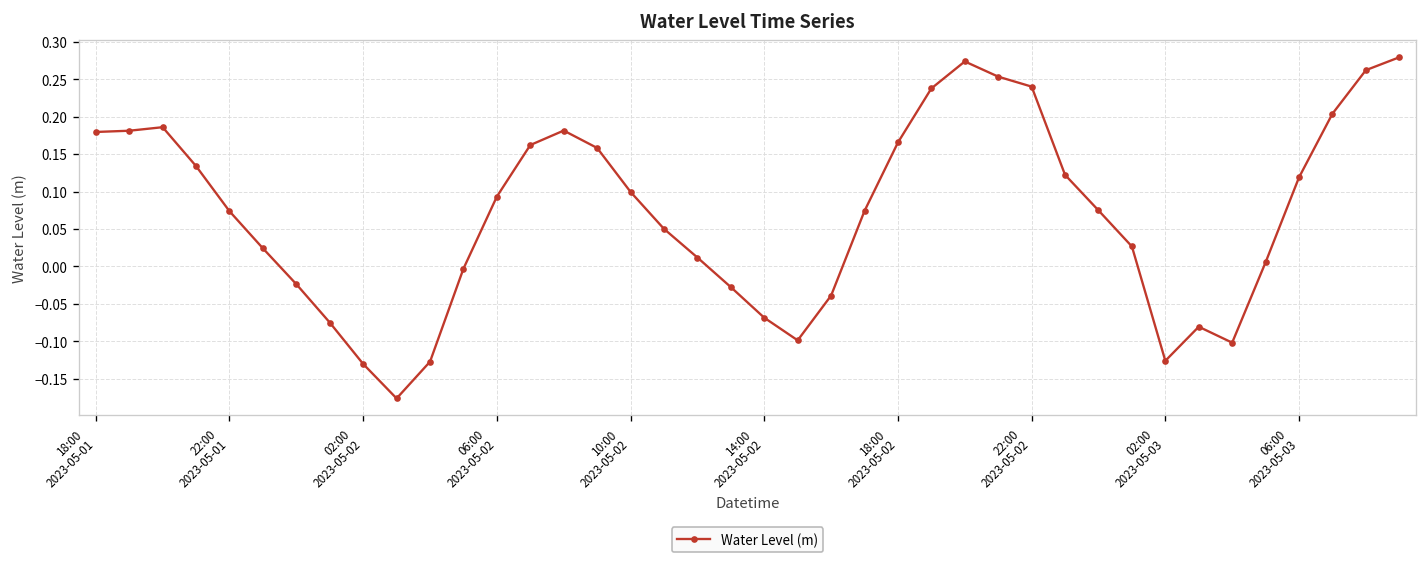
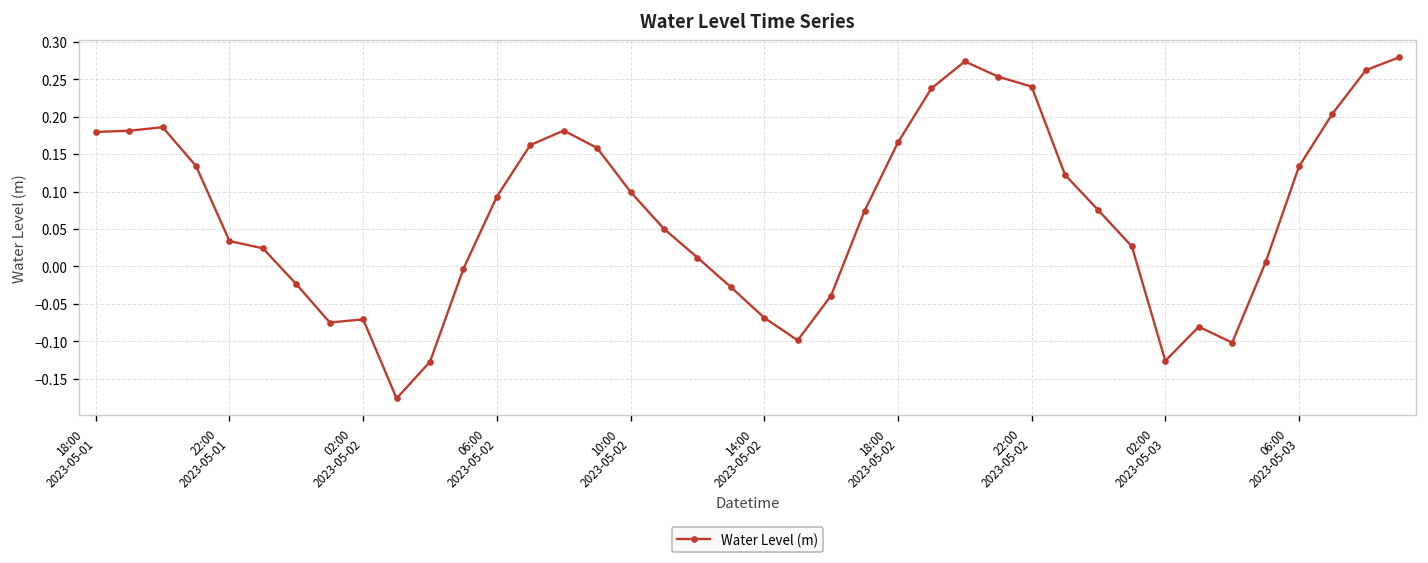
22:00 2023-05-01: 0.07 -> 0.03
02:00 2023-05-02: -0.13 -> -0.07
06:00 2023-05-03: 0.12 -> 0.13
